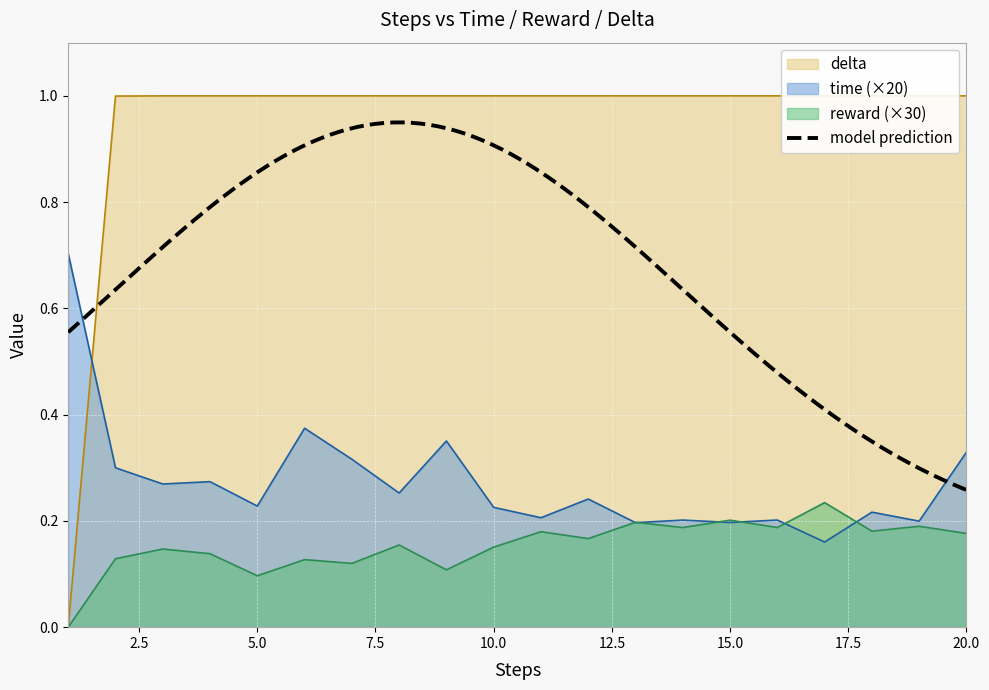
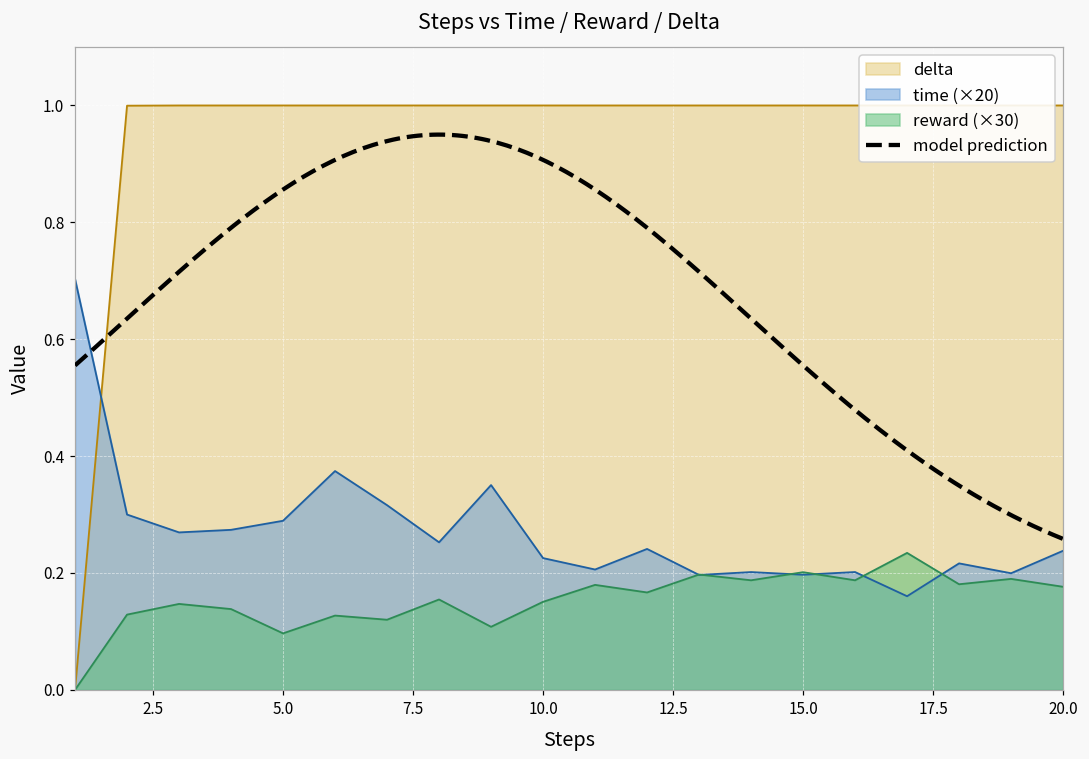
time (×20), 5.0: 0.23 -> 0.29
time (×20), 20.0: 0.33 -> 0.24
